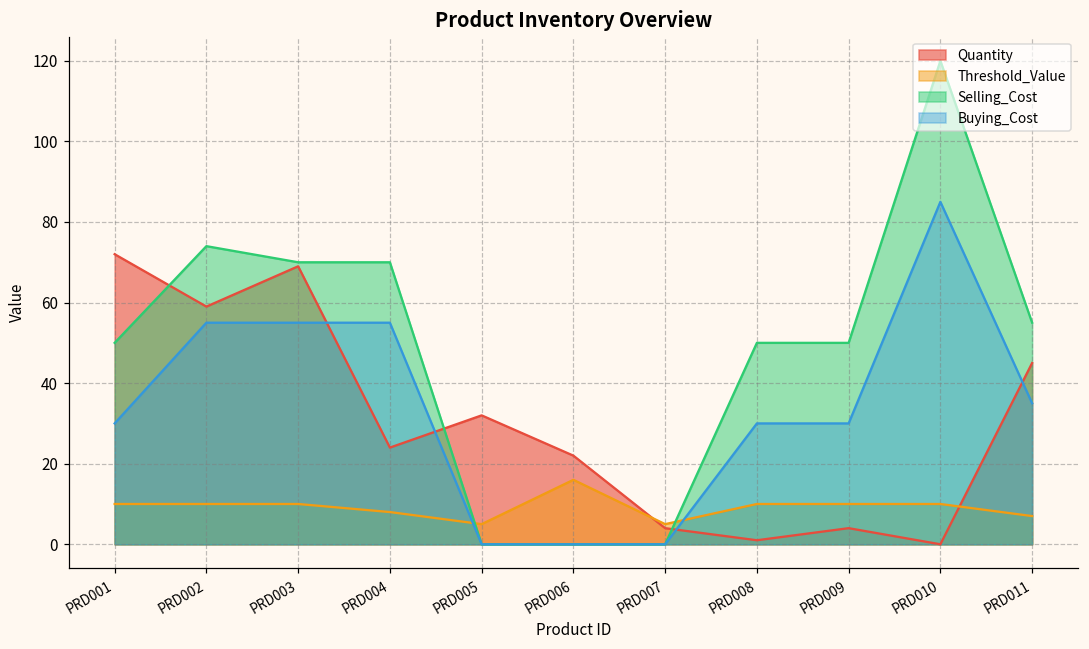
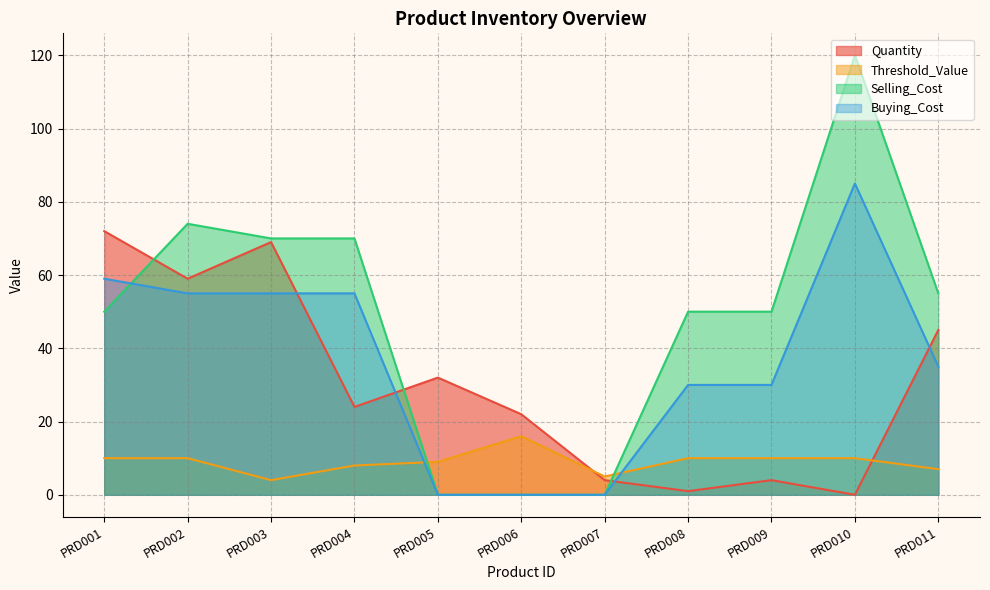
Buying_Cost, PRD001: 30 -> 59
Threshold_Value, PRD003: 10 -> 4
Threshold_Value, PRD005: 5 -> 9
